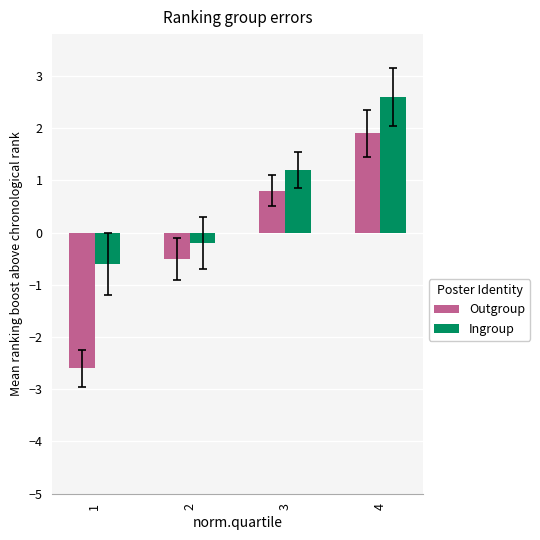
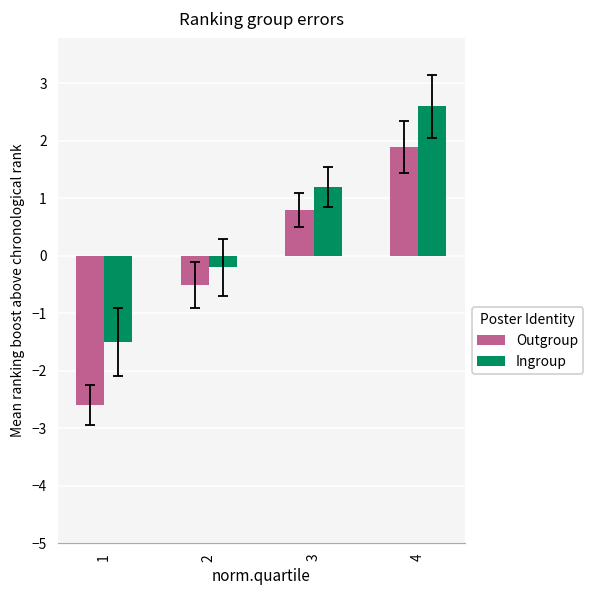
Ingroup, 1: -0.6 -> -1.5
